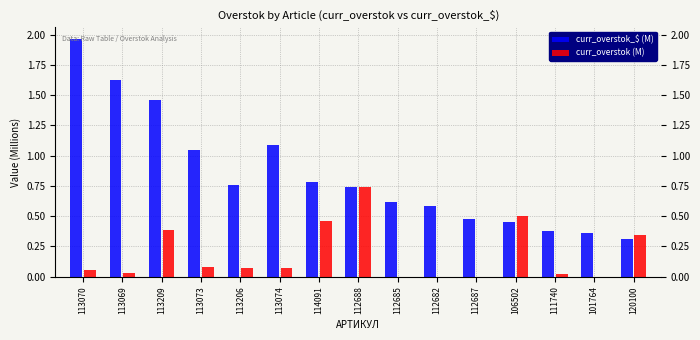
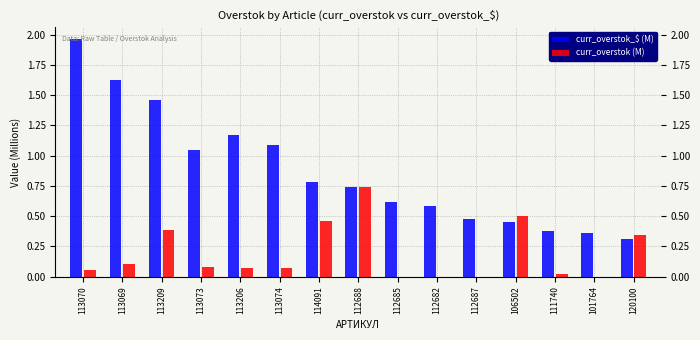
curr_overstok (M), 113069: 0.03 -> 0.11
curr_overstok_$ (M), 113206: 0.76 -> 1.17
